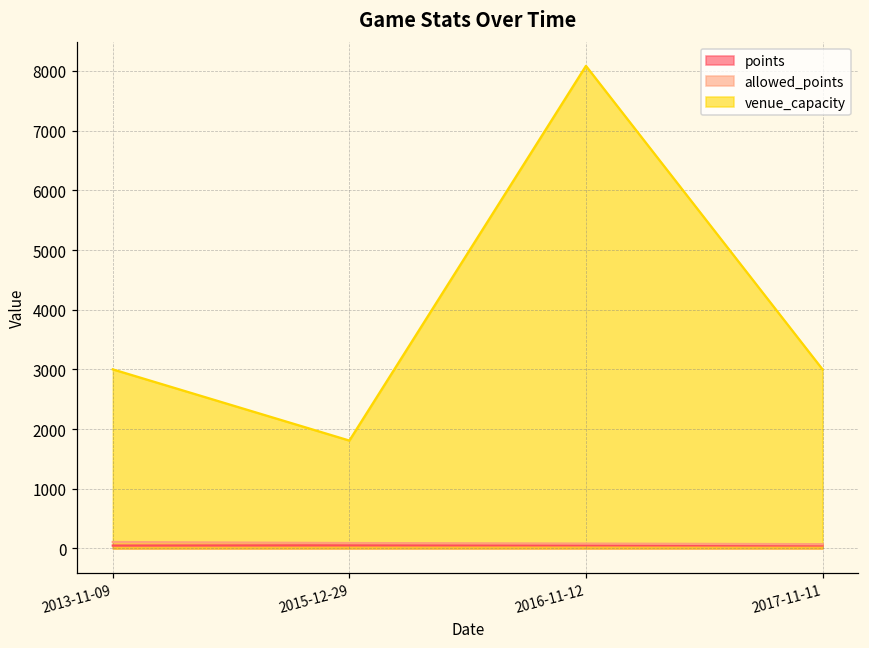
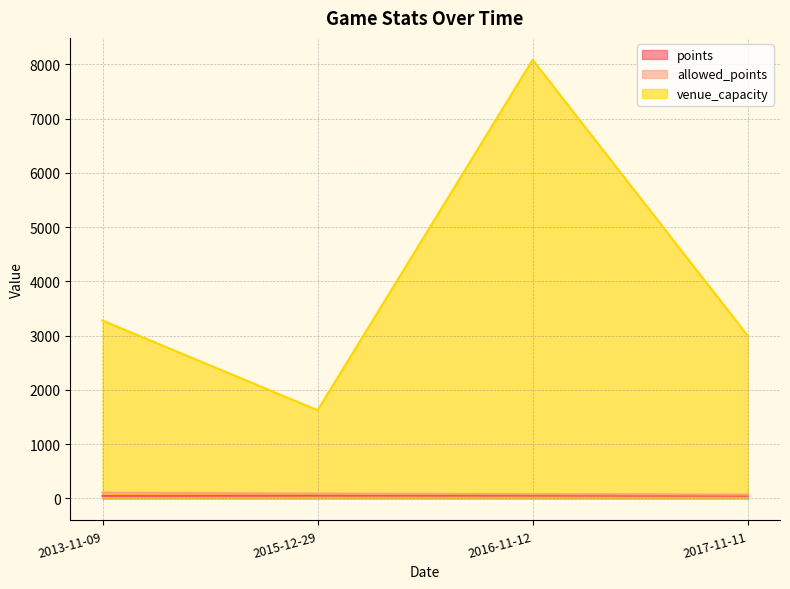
venue_capacity, 2013-11-09: 3000 -> 3300
venue_capacity, 2015-12-29: 1800 -> 1600
